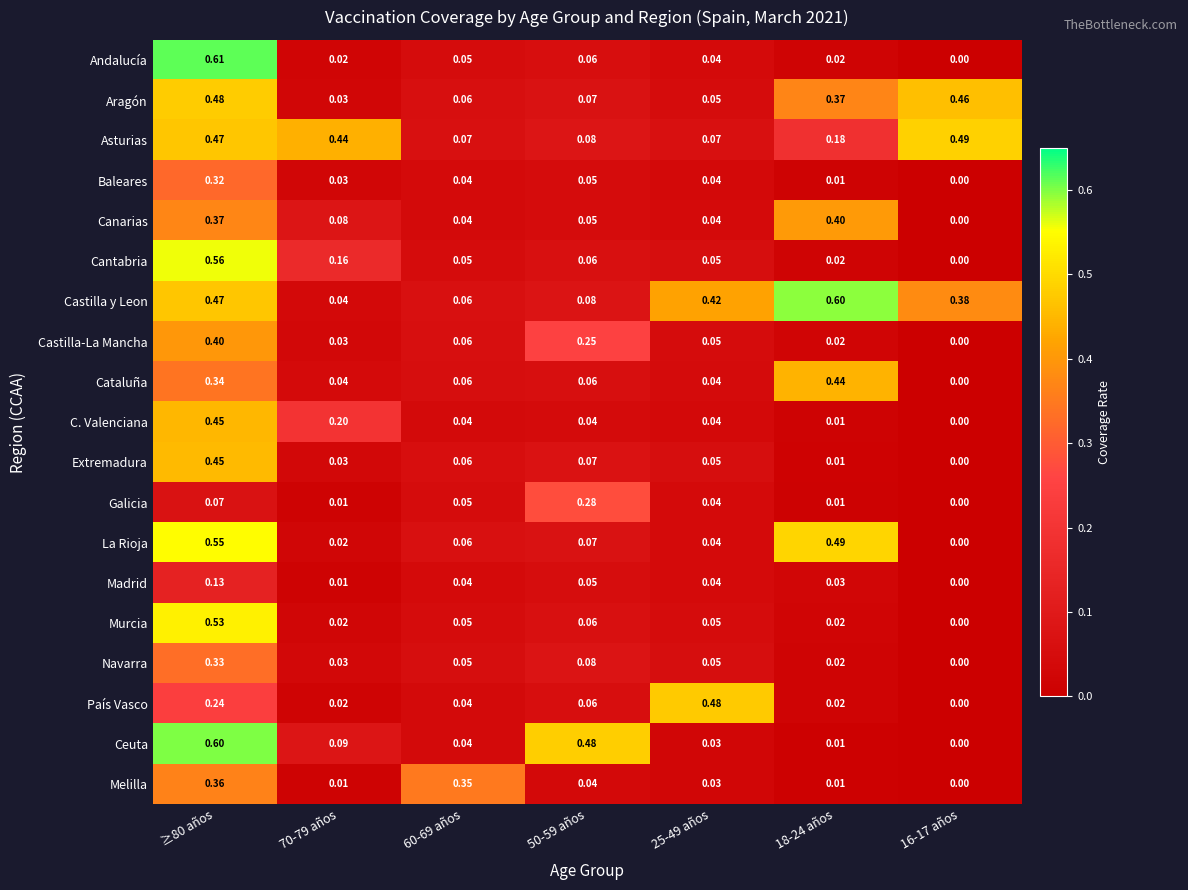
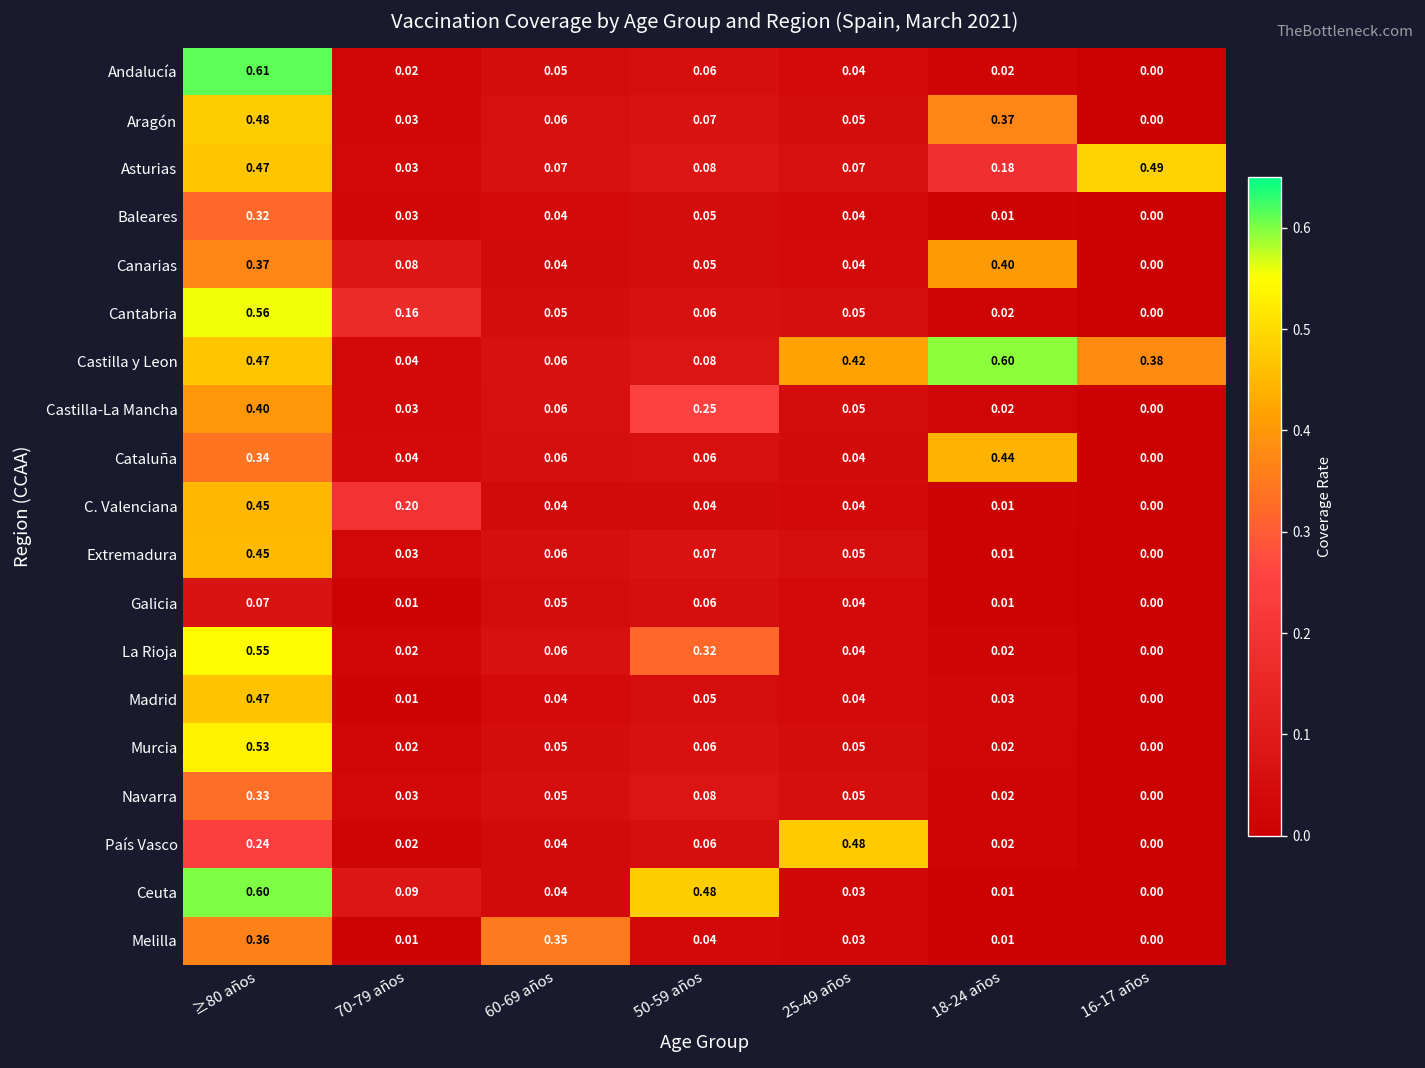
Aragón, 16-17 años: 0.46 -> 0.00
Asturias, 70-79 años: 0.44 -> 0.03
Galicia, 50-59 años: 0.28 -> 0.06
La Rioja, 50-59 años: 0.07 -> 0.32
La Rioja, 18-24 años: 0.49 -> 0.02
Madrid, ≥80 años: 0.13 -> 0.47
